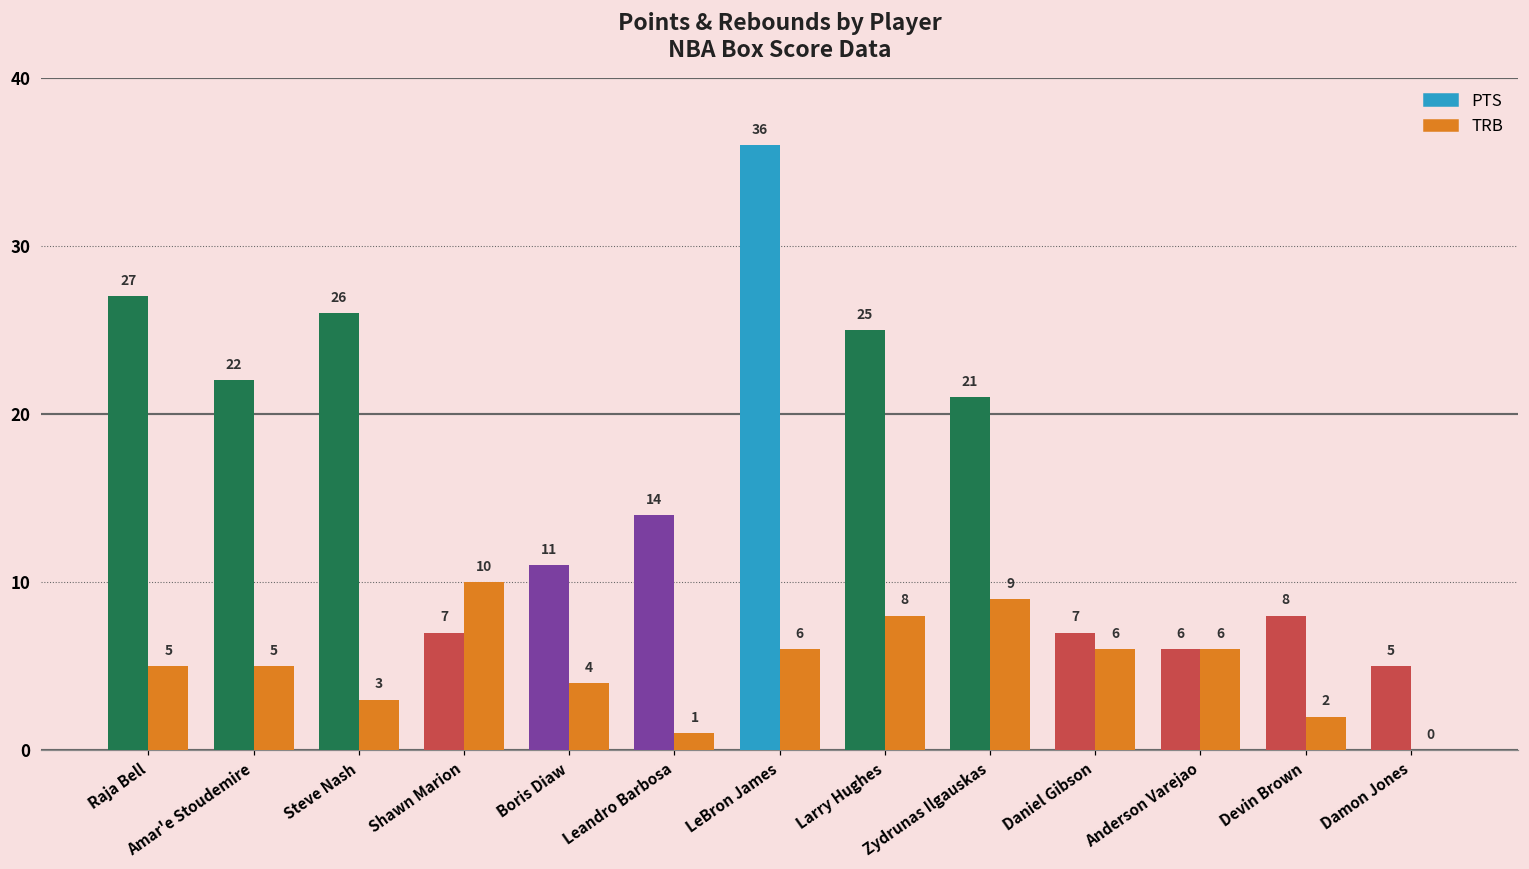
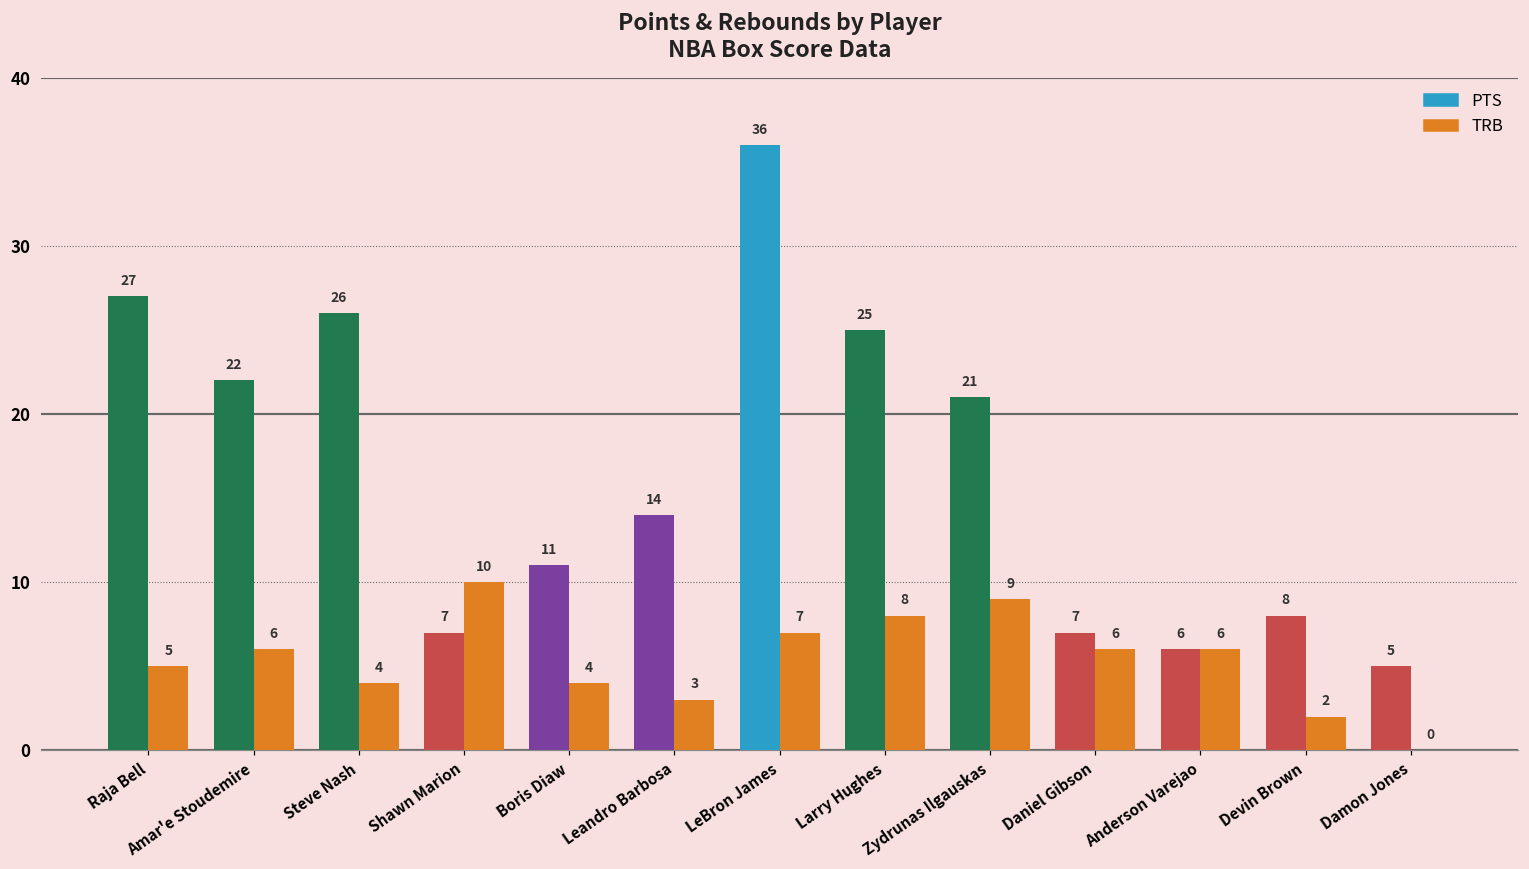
TRB, Amar'e Stoudemire: 5 -> 6
TRB, Steve Nash: 3 -> 4
TRB, Leandro Barbosa: 1 -> 3
TRB, LeBron James: 6 -> 7
